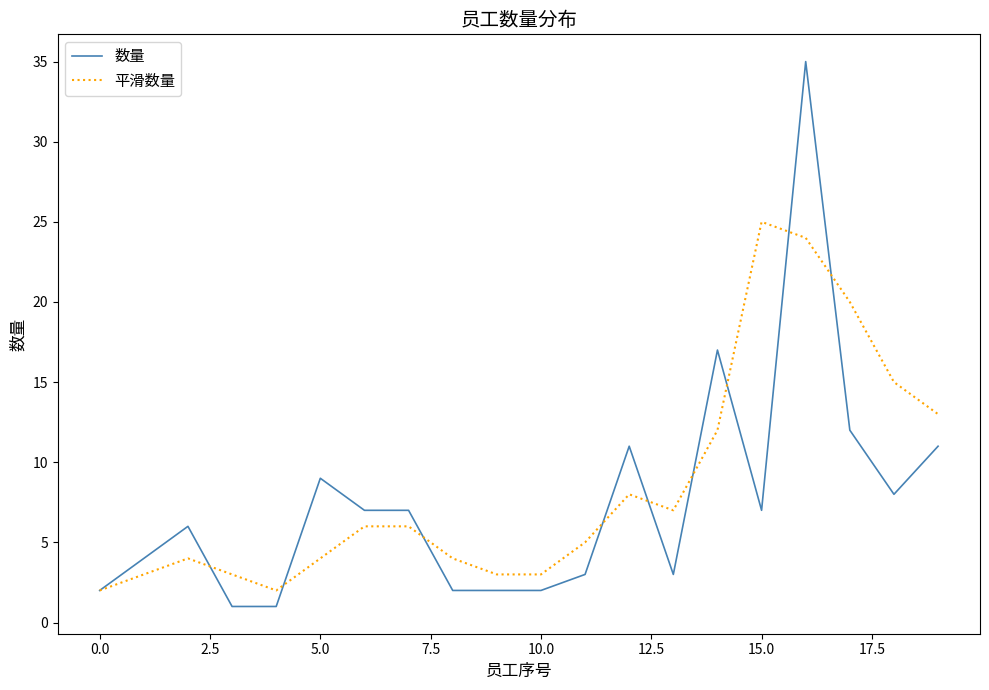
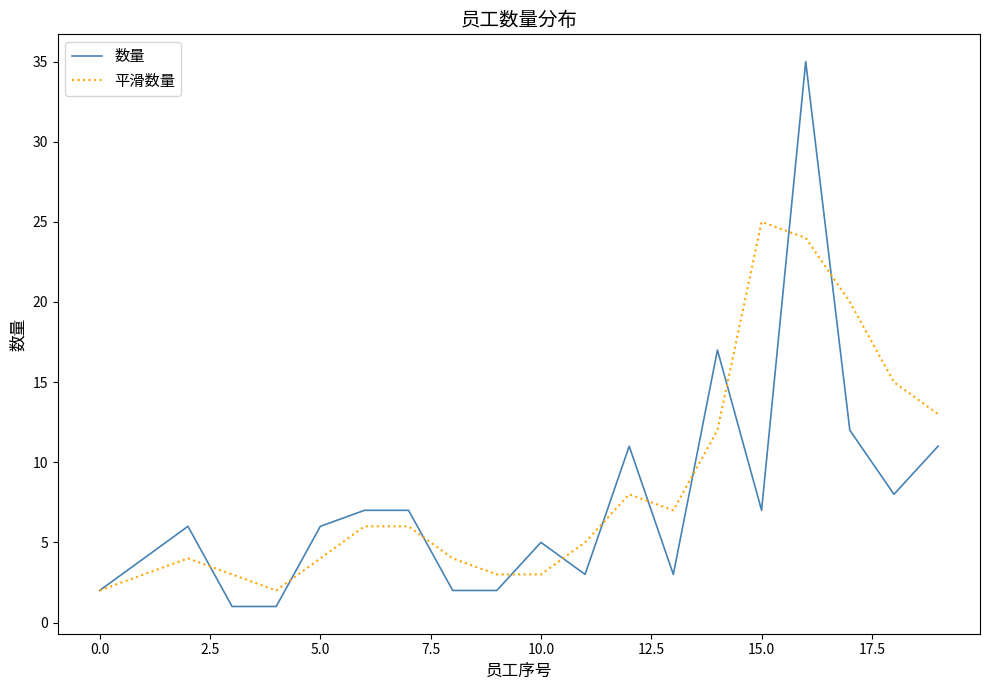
数量, 5.0: 9 -> 6
数量, 10.0: 2 -> 5
